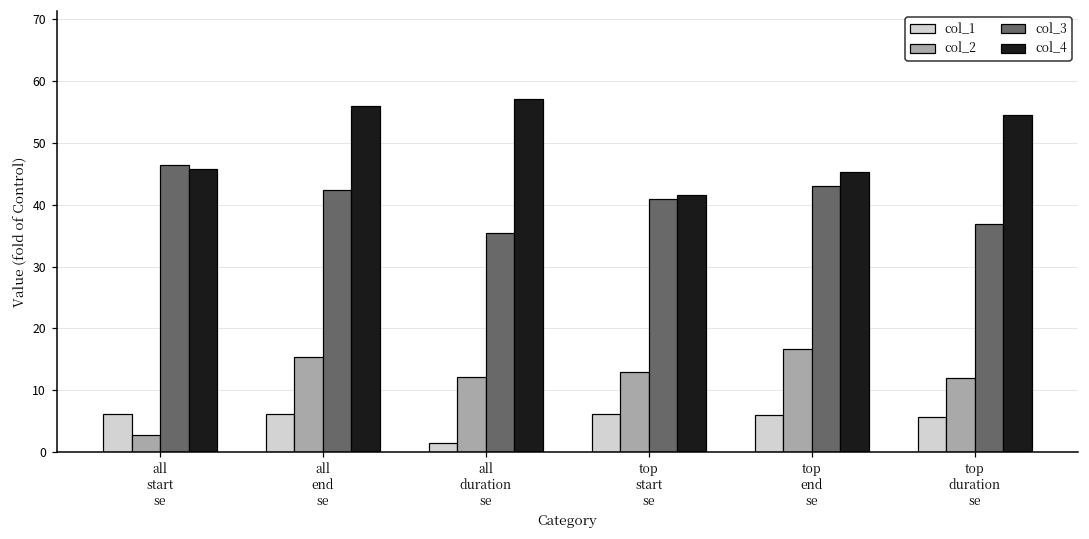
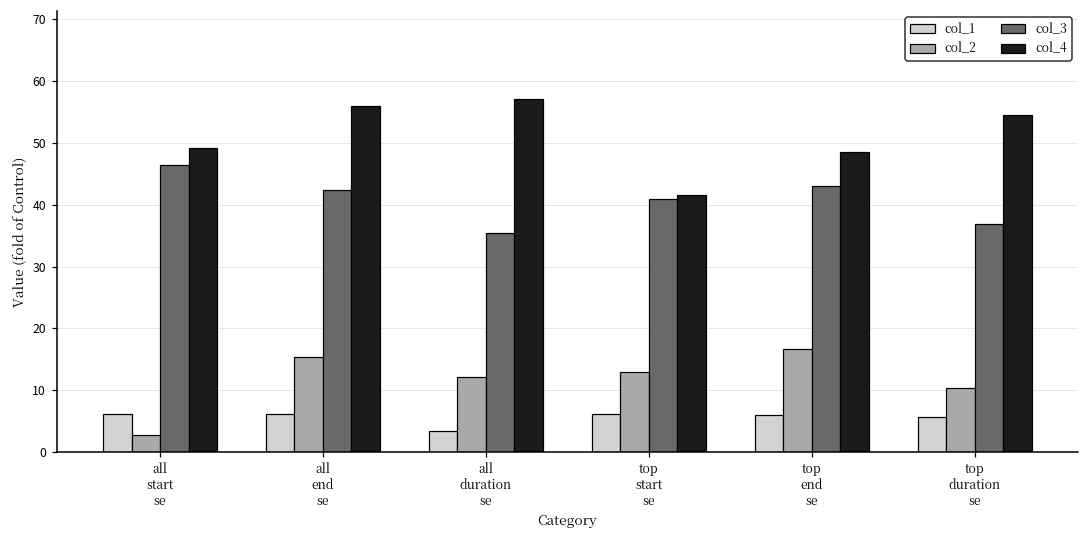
col_4, all start se: 46 -> 49
col_1, all duration se: 2 -> 3
col_4, top end se: 45 -> 49
col_2, top duration se: 12 -> 10
